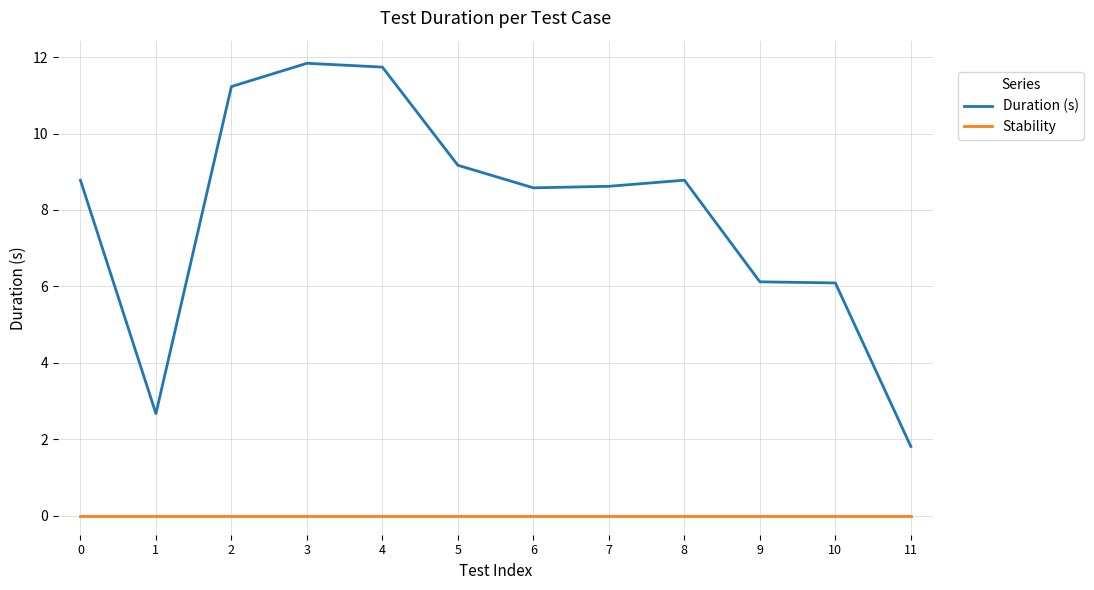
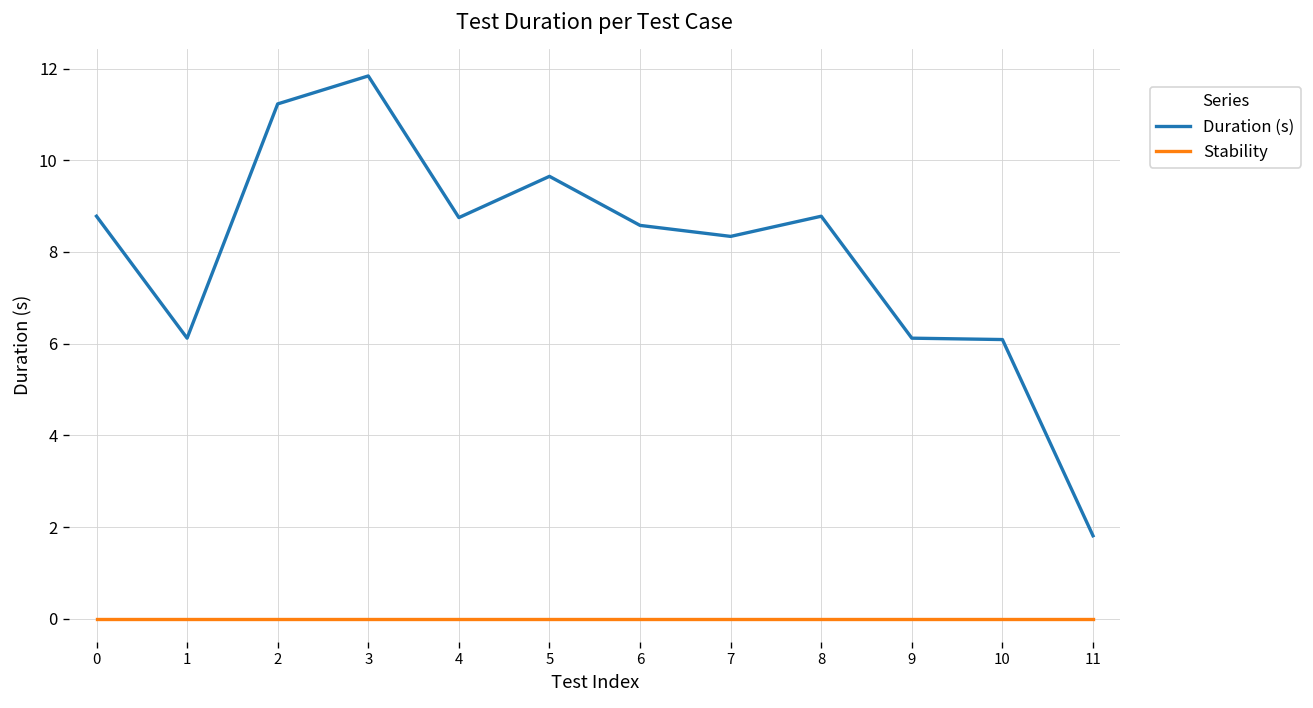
Duration (s), 1: 2.7 -> 6.1
Duration (s), 4: 11.7 -> 8.8
Duration (s), 5: 9.2 -> 9.7
Duration (s), 7: 8.6 -> 8.3
